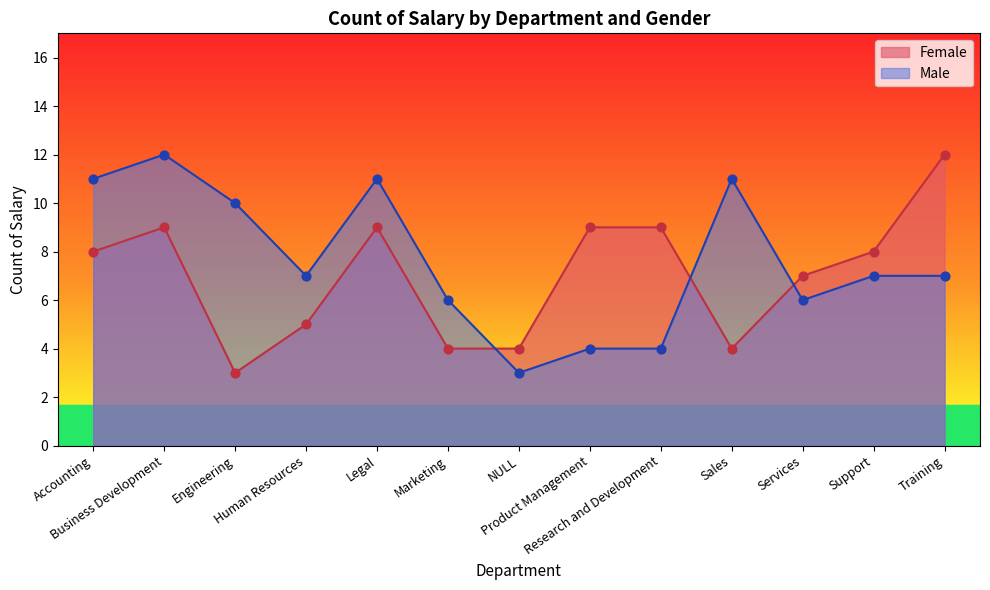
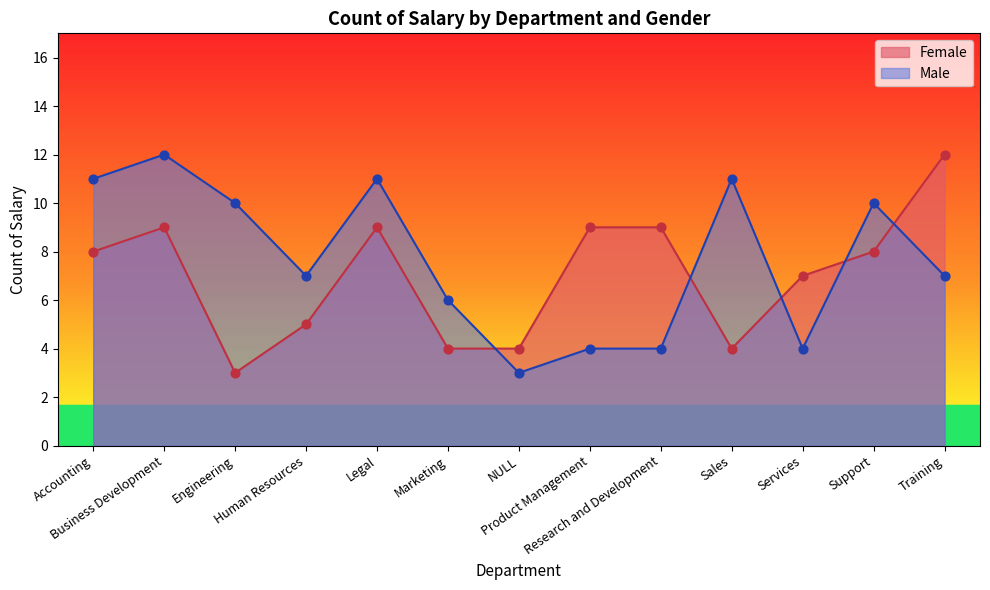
Male, Services: 6 -> 4
Male, Support: 7 -> 10
